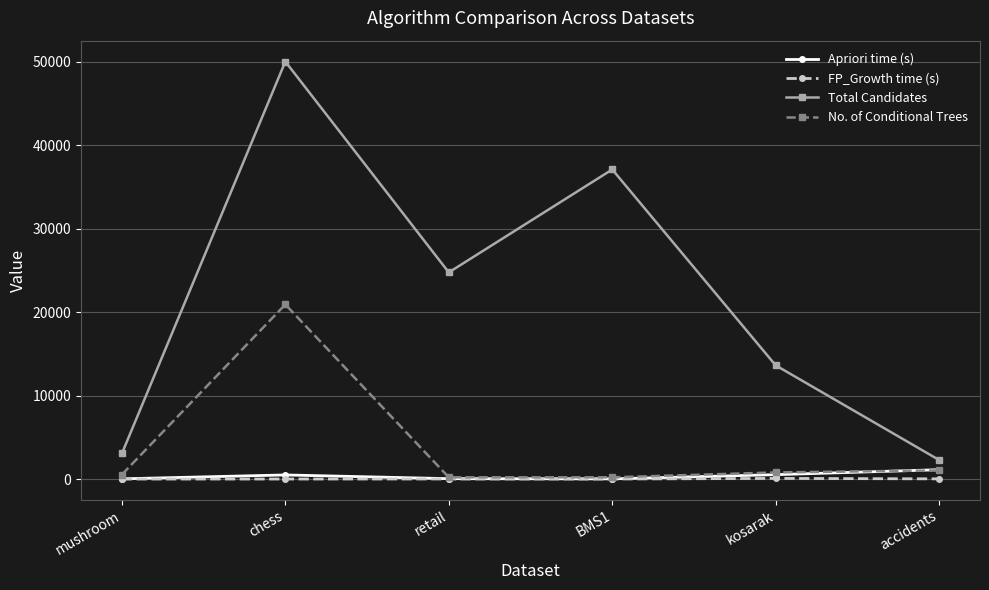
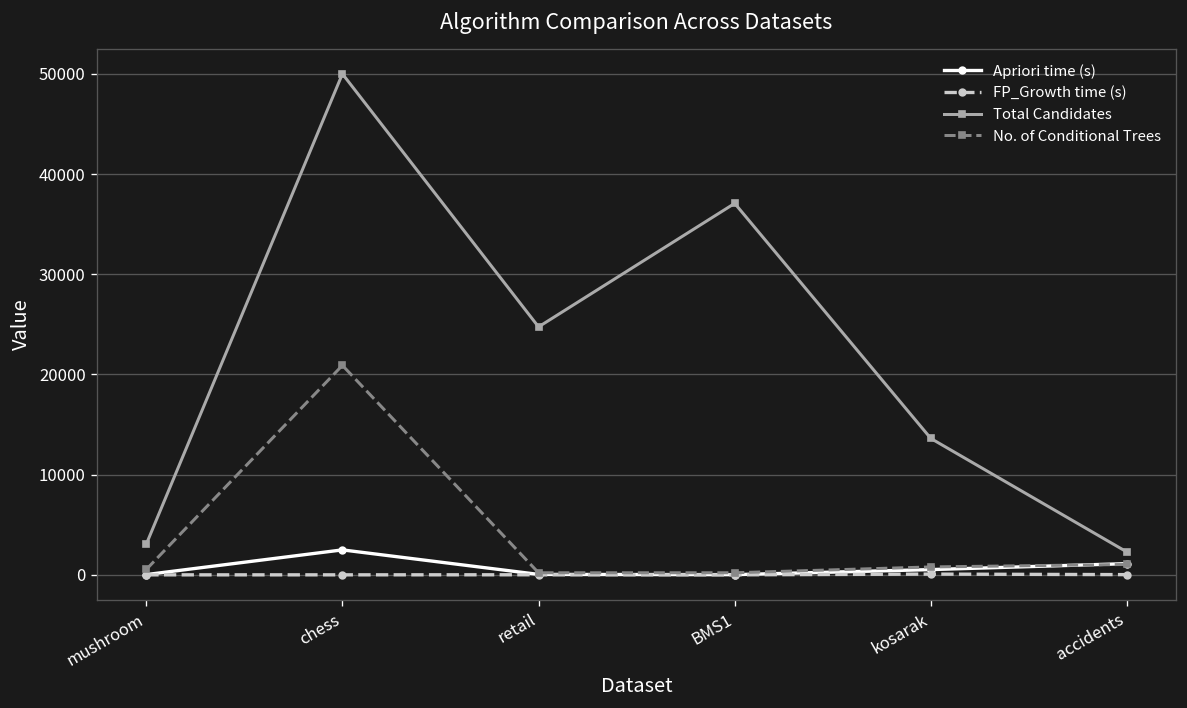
Apriori time (s), chess: 0 -> 2000
